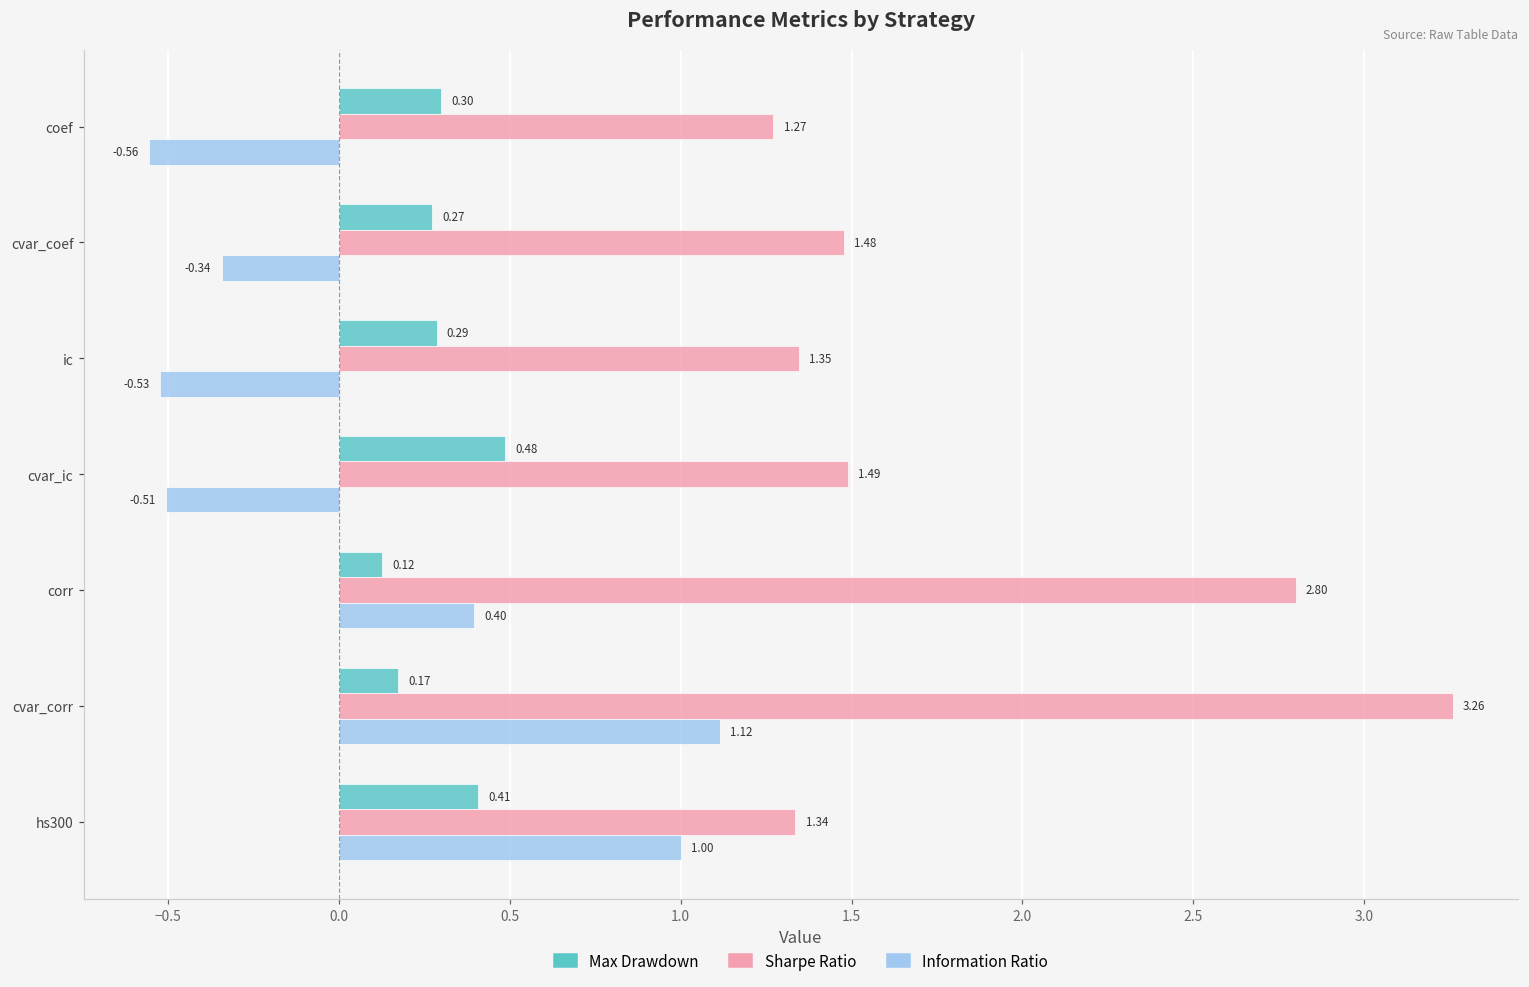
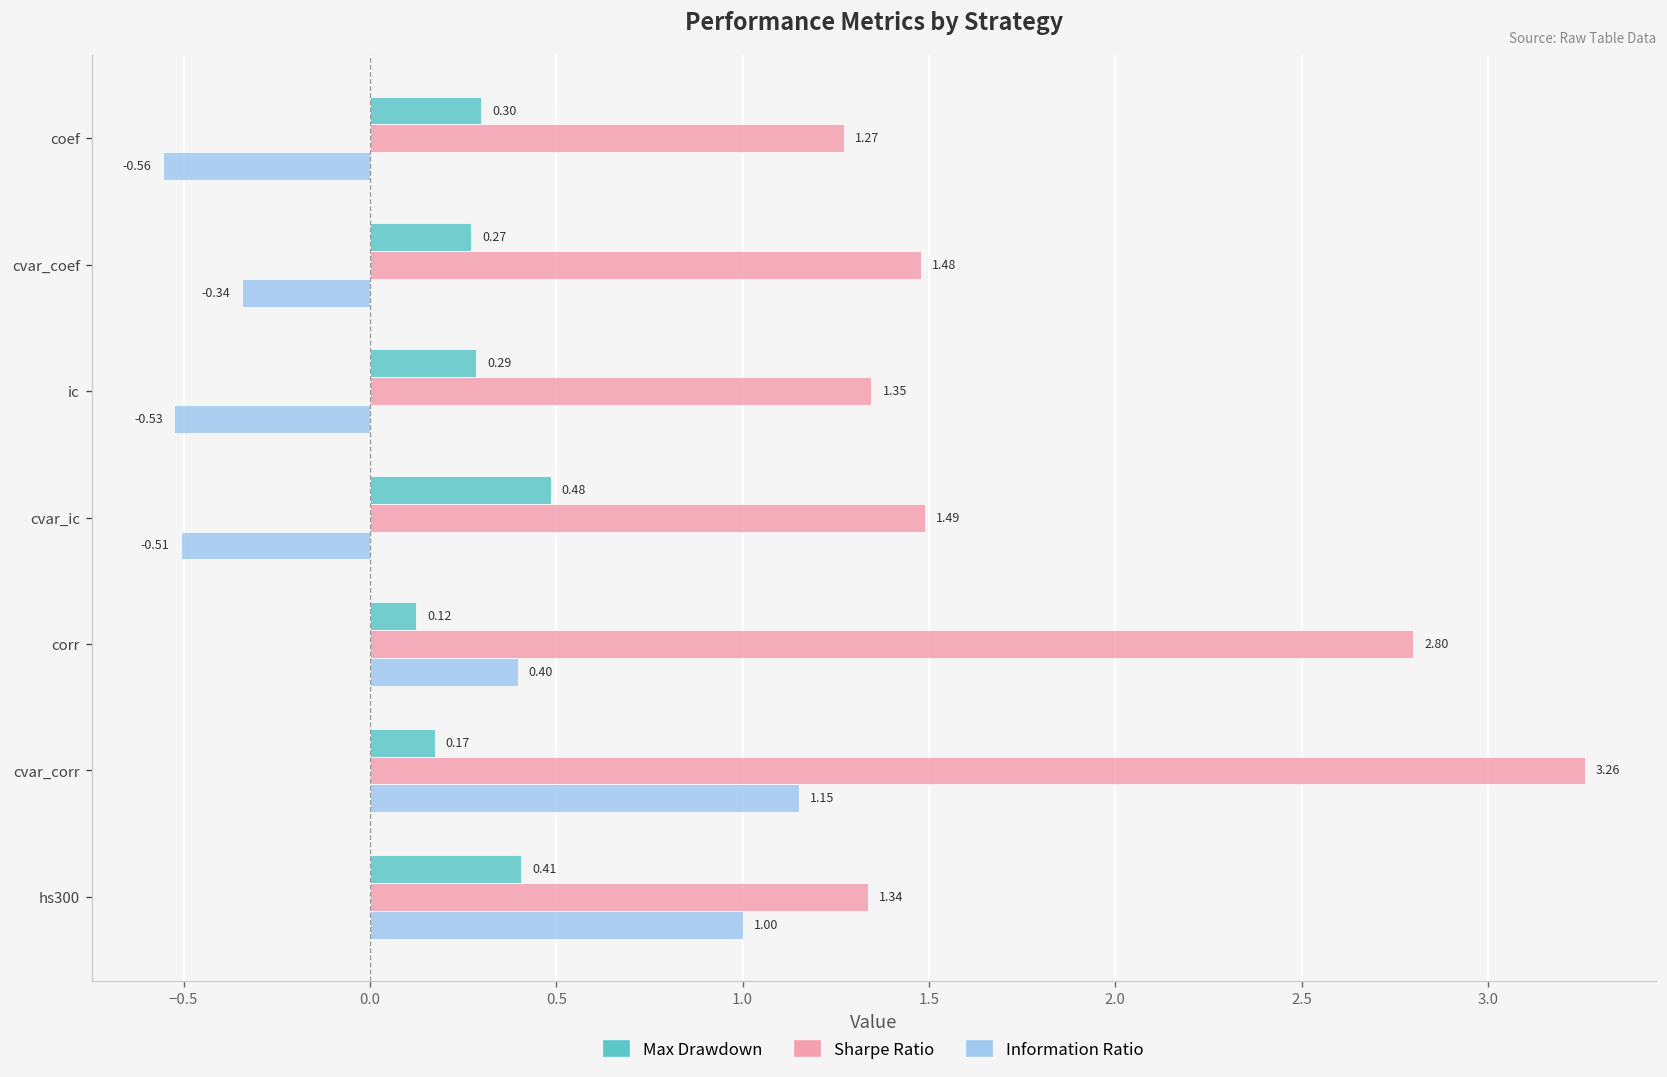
Information Ratio, cvar_corr: 1.12 -> 1.15
